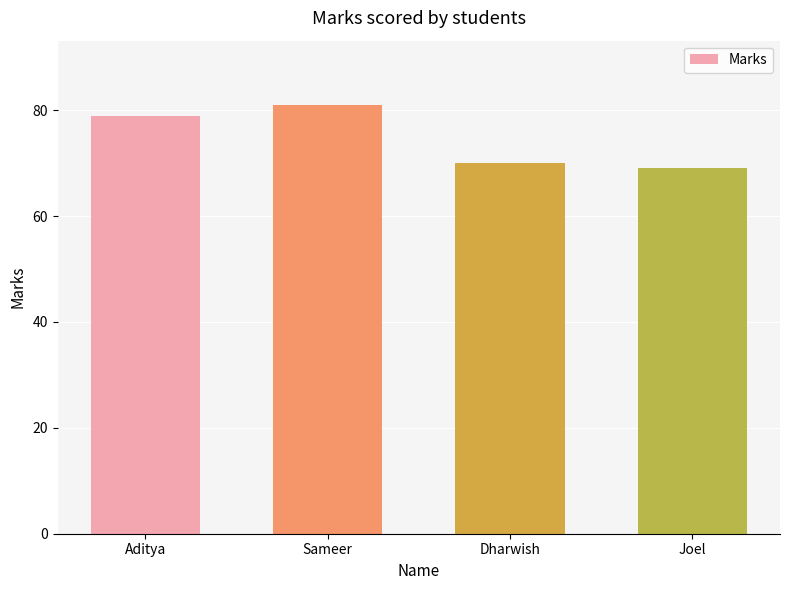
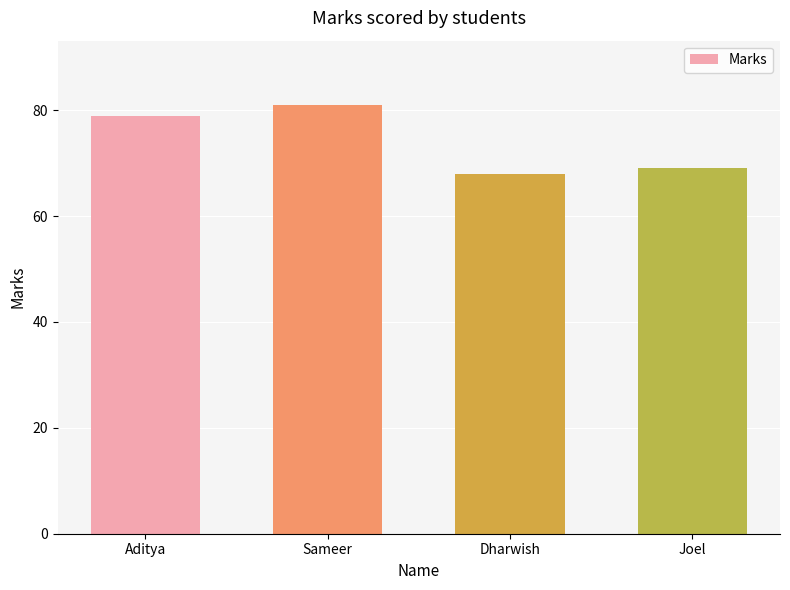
Dharwish: 70 -> 68
